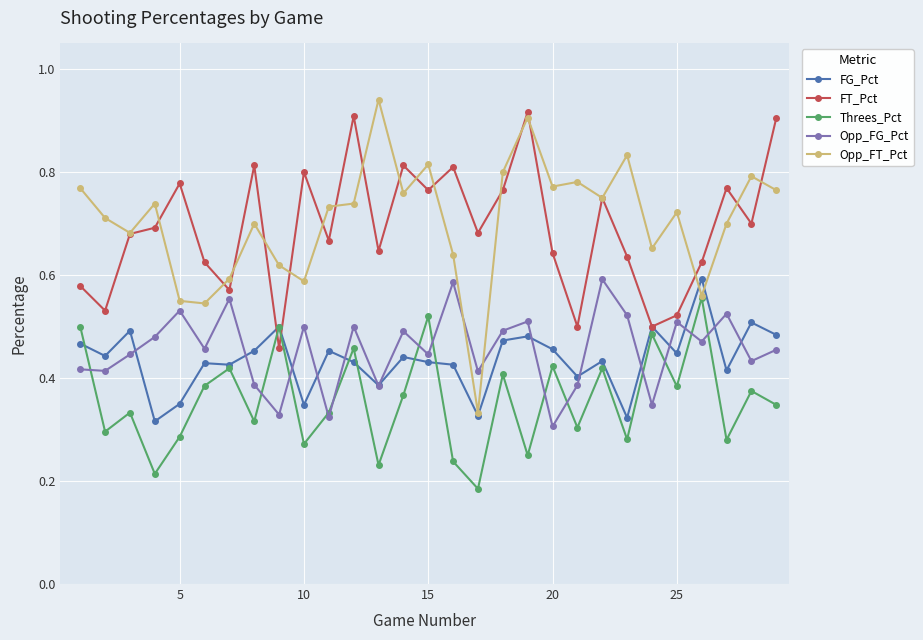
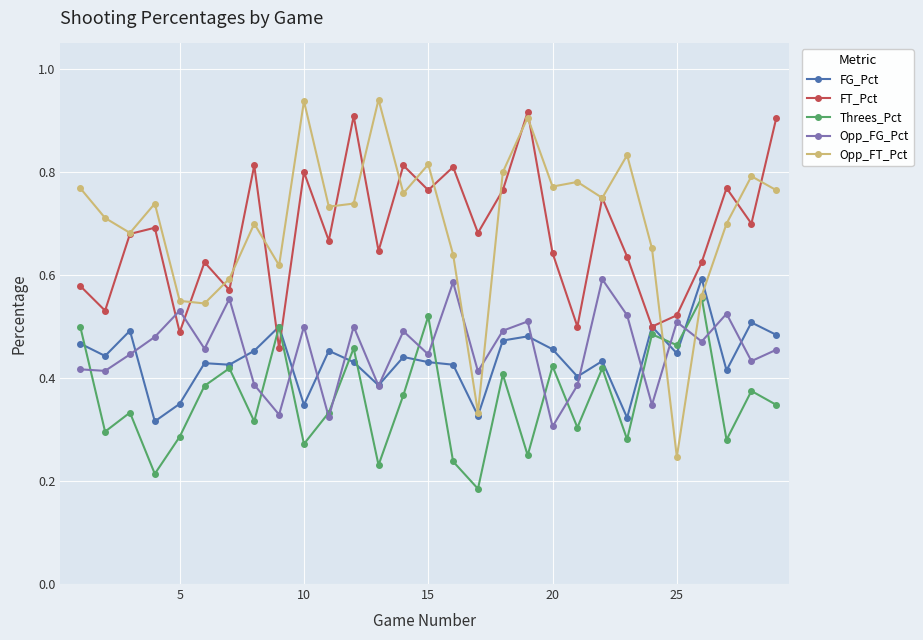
FT_Pct, 5: 0.78 -> 0.49
Opp_FT_Pct, 10: 0.59 -> 0.94
Threes_Pct, 25: 0.38 -> 0.46
Opp_FT_Pct, 25: 0.72 -> 0.25
